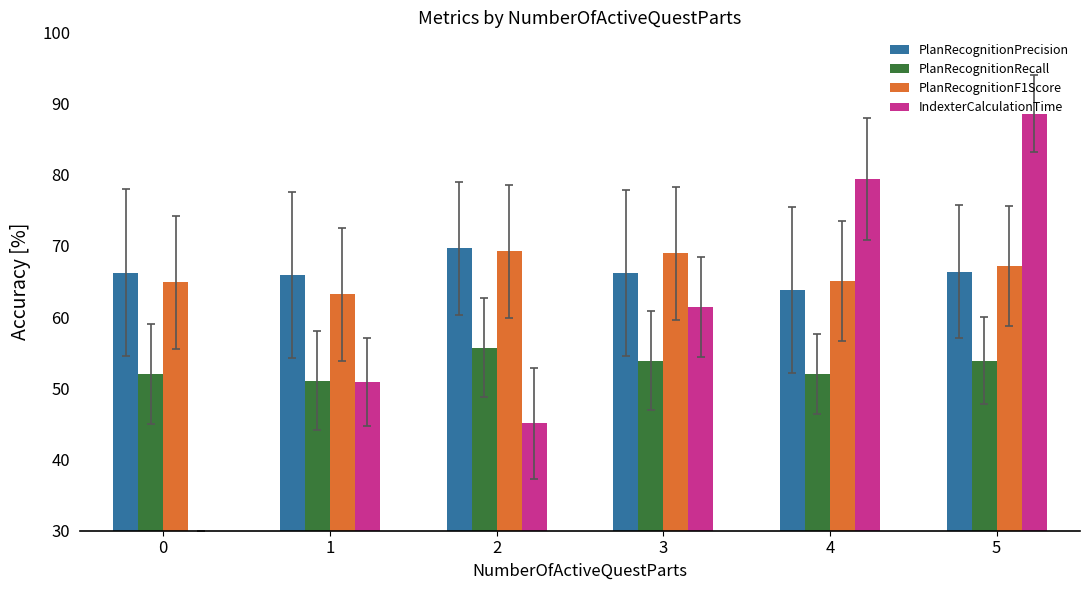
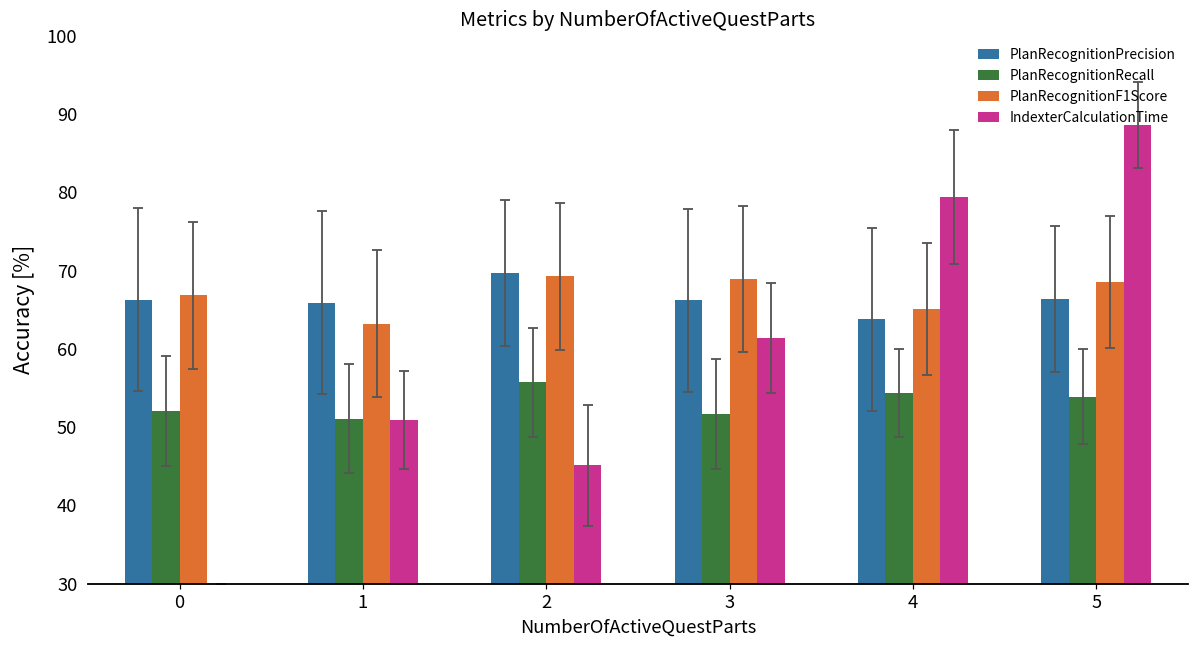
PlanRecognitionF1Score, 0: 65 -> 67
PlanRecognitionRecall, 3: 54 -> 52
PlanRecognitionRecall, 4: 52 -> 54
PlanRecognitionF1Score, 5: 67 -> 69
